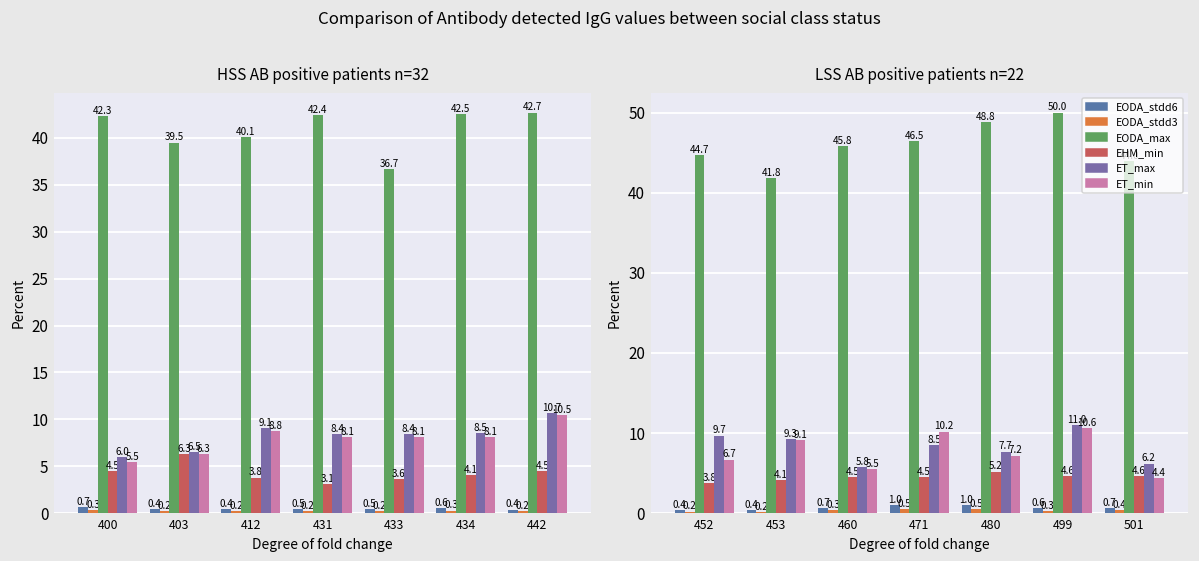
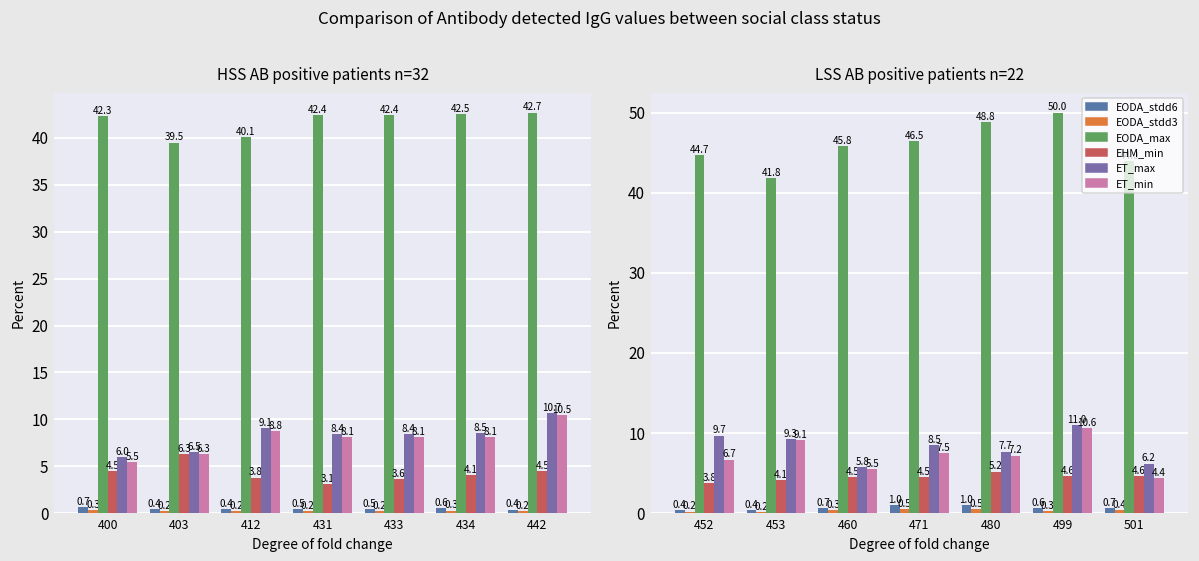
HSS AB positive patients n=32, EODA_max, 433: 36.7 -> 42.4
LSS AB positive patients n=22, ET_min, 471: 10.2 -> 7.5
